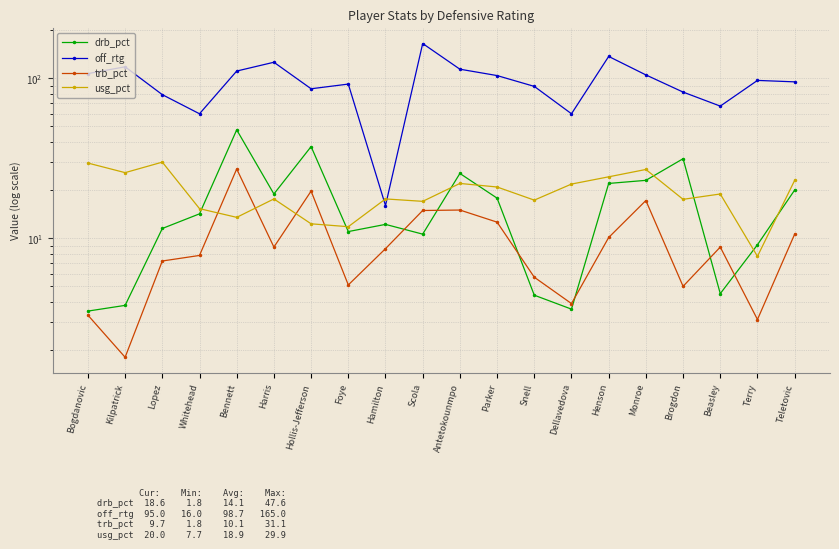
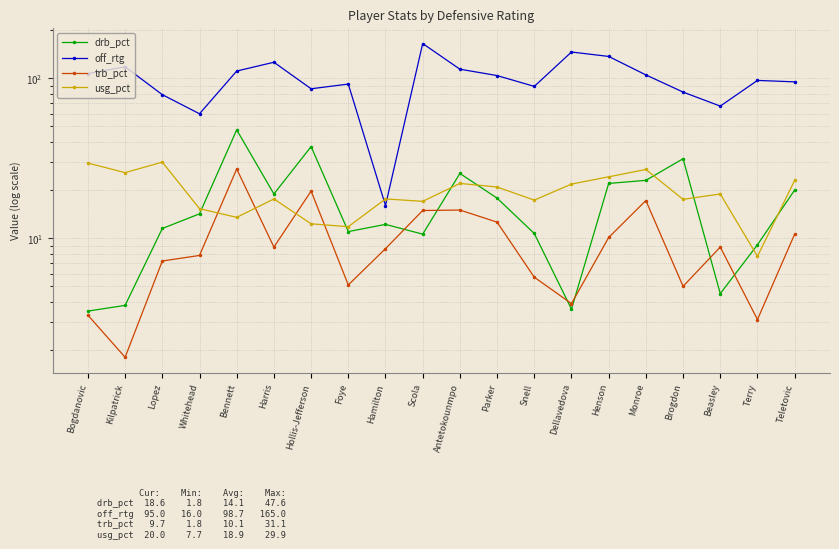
drb_pct, Snell: 4.4 -> 11
off_rtg, Dellavedova: 60 -> 150
